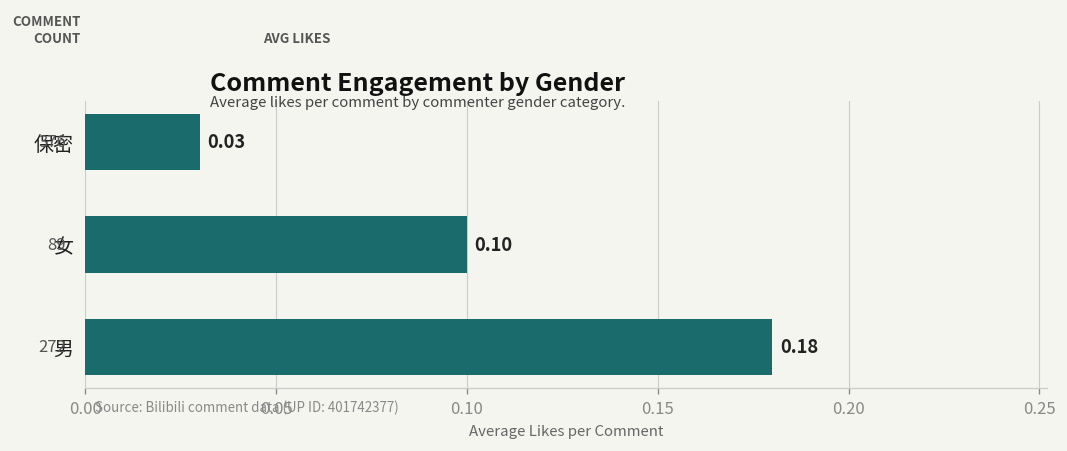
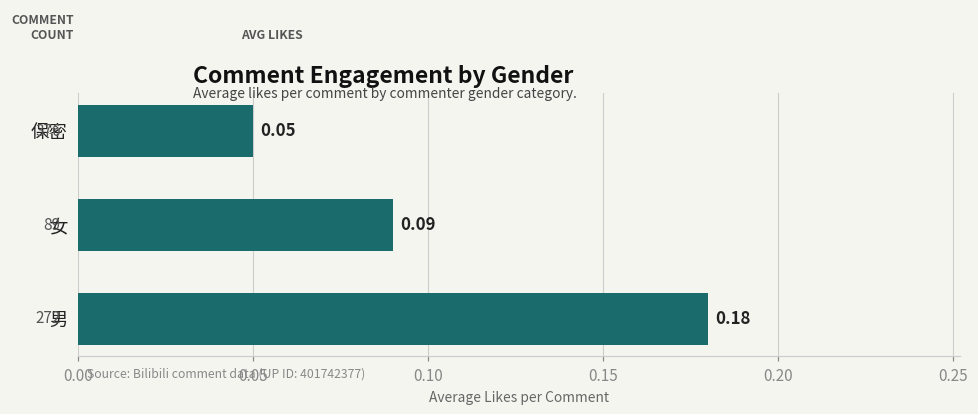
保密: 0.03 -> 0.05
女: 0.10 -> 0.09
